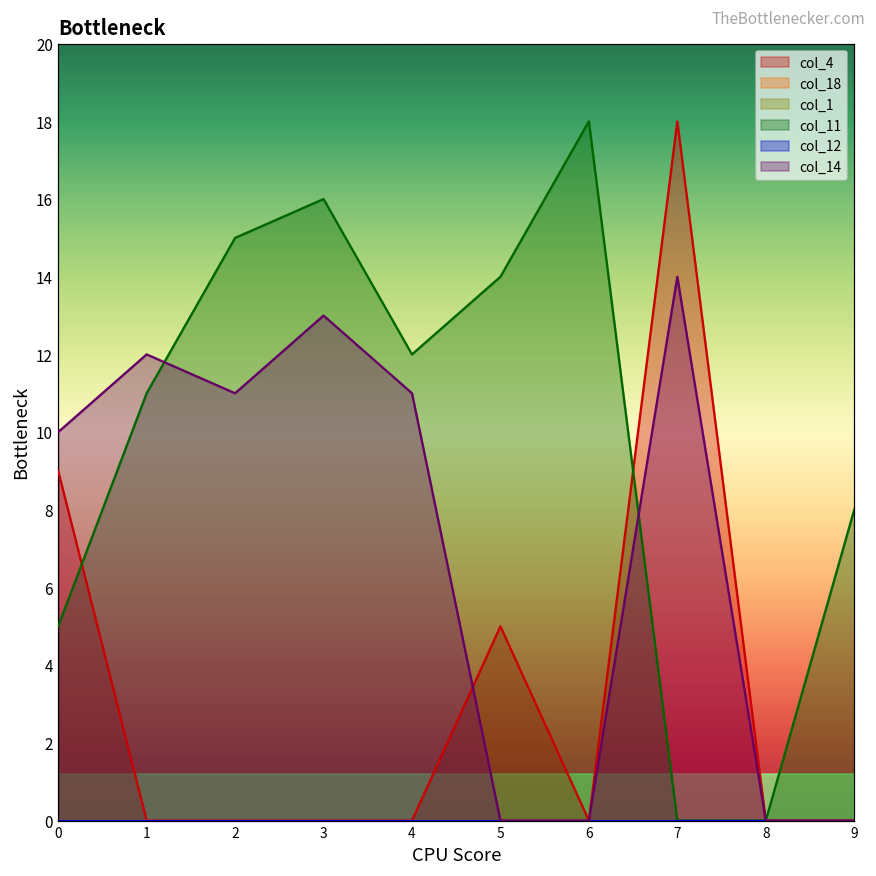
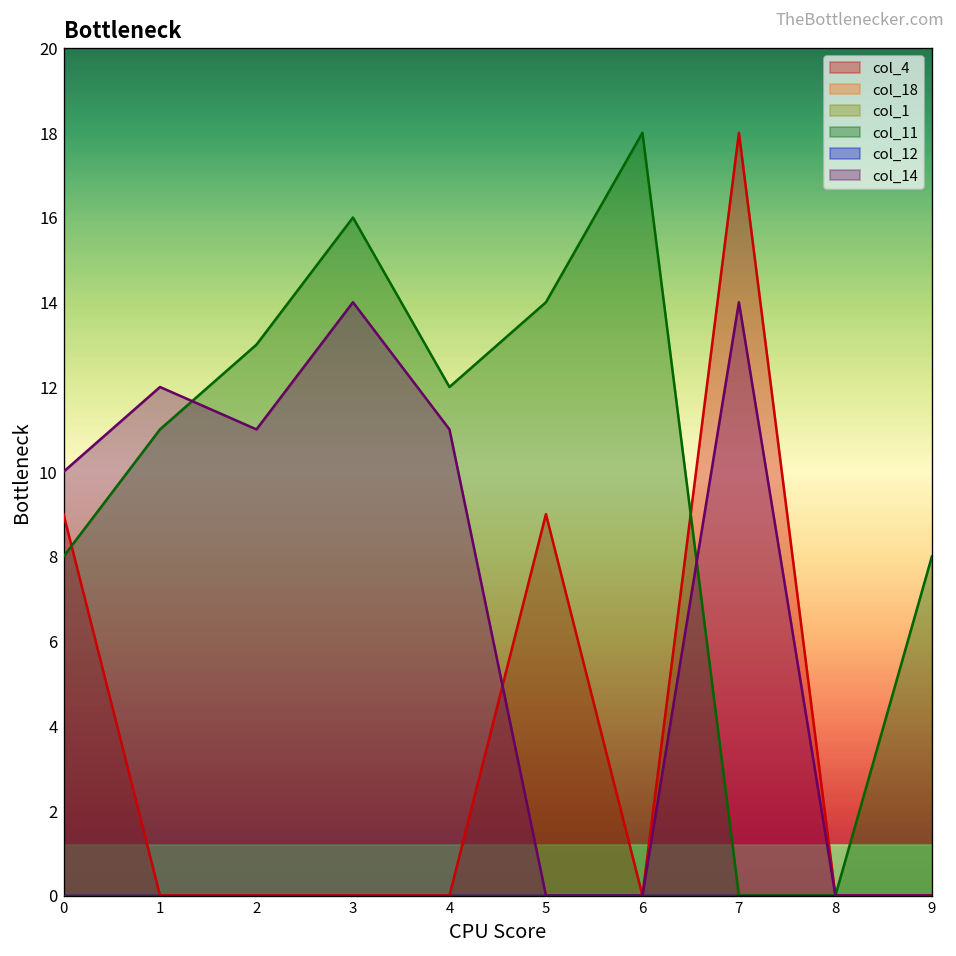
col_11, 0: 5 -> 8
col_11, 2: 15 -> 13
col_14, 3: 13 -> 14
col_4, 5: 5 -> 9
